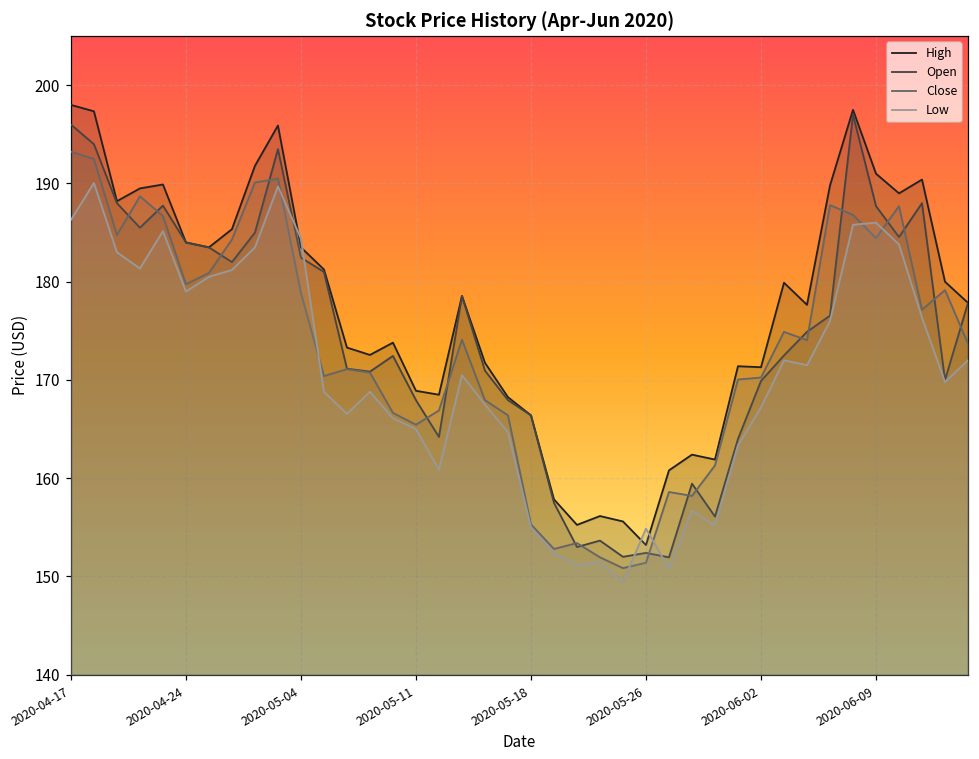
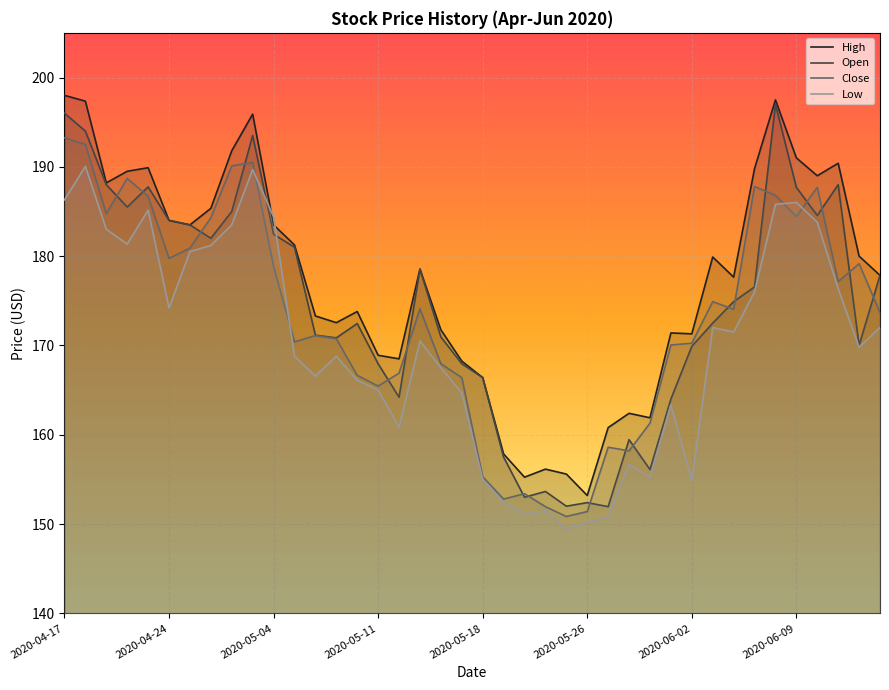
Low, 2020-04-24: 179 -> 174
Low, 2020-05-26: 155 -> 150
Low, 2020-06-02: 167 -> 155
